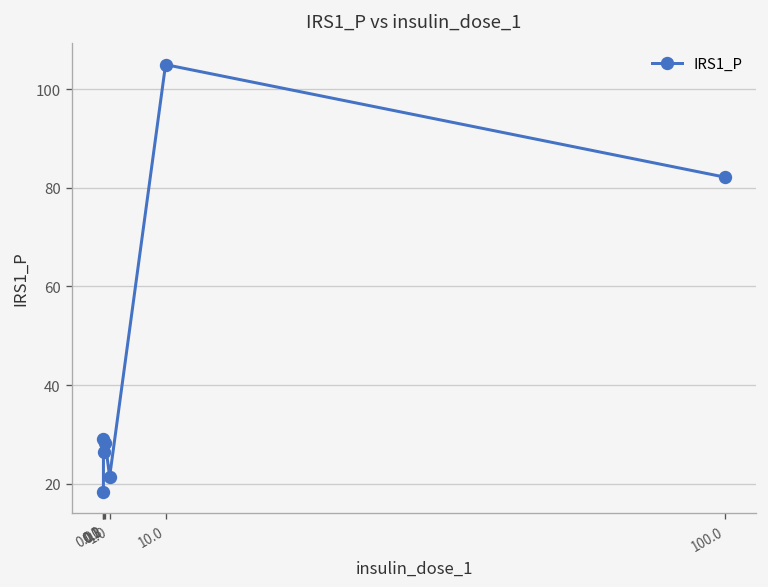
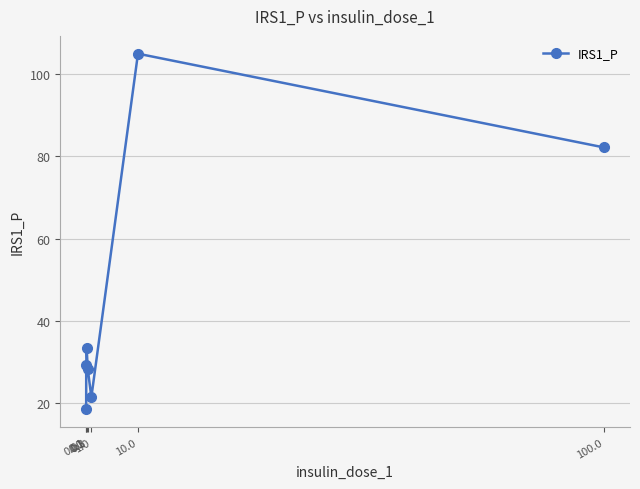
0.1: 26 -> 33
